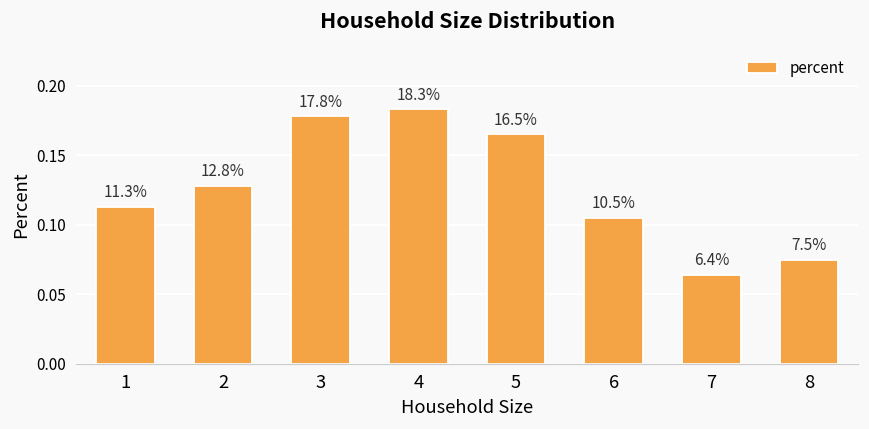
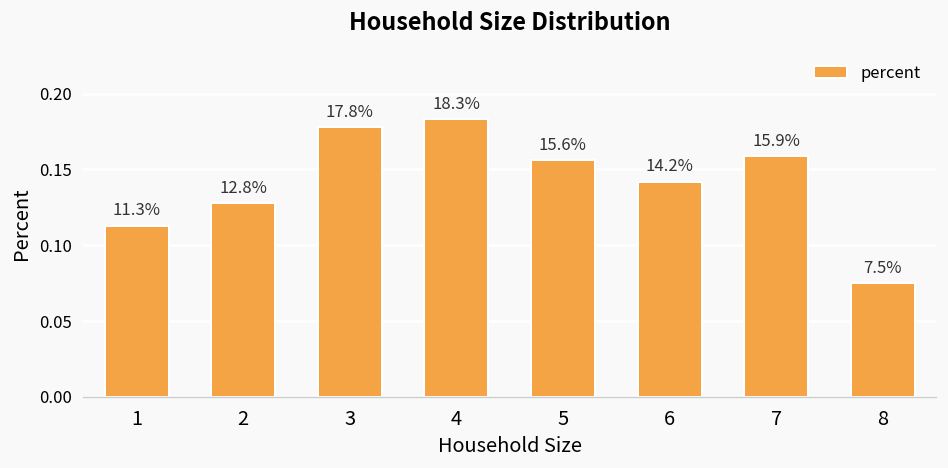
5: 16.5% -> 15.6%
6: 10.5% -> 14.2%
7: 6.4% -> 15.9%
